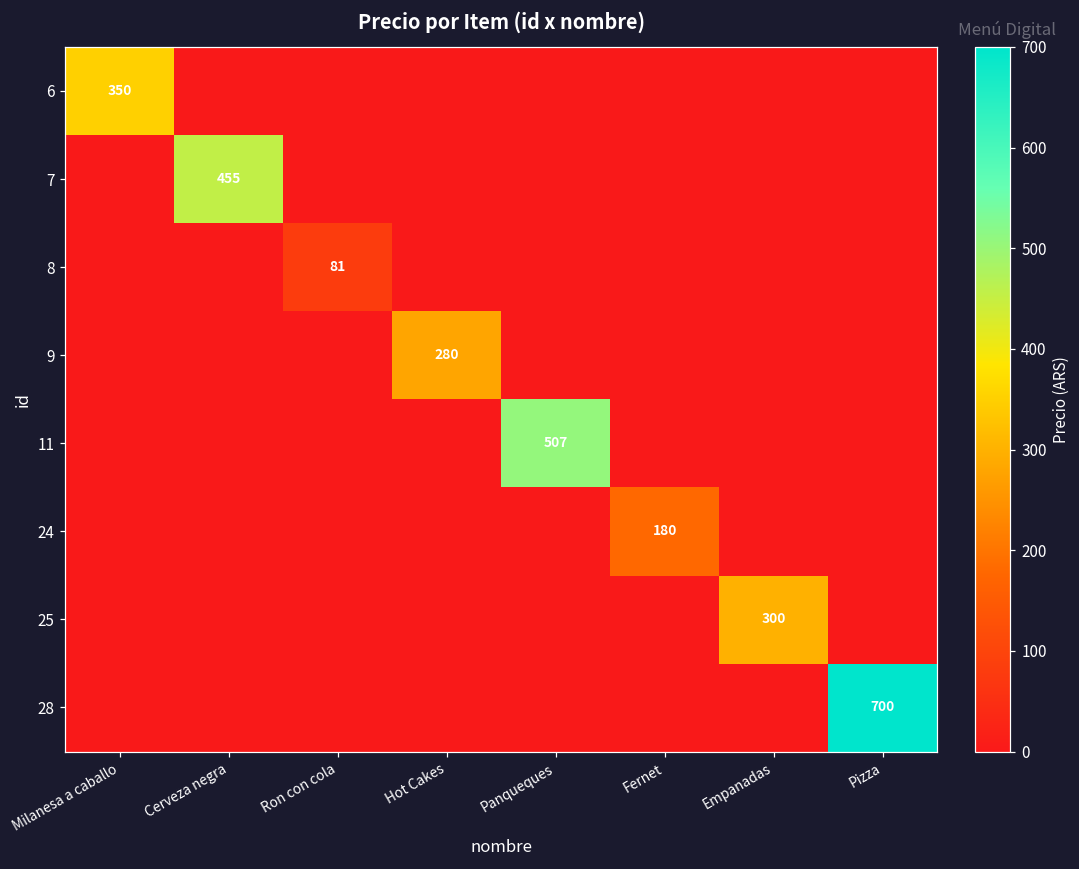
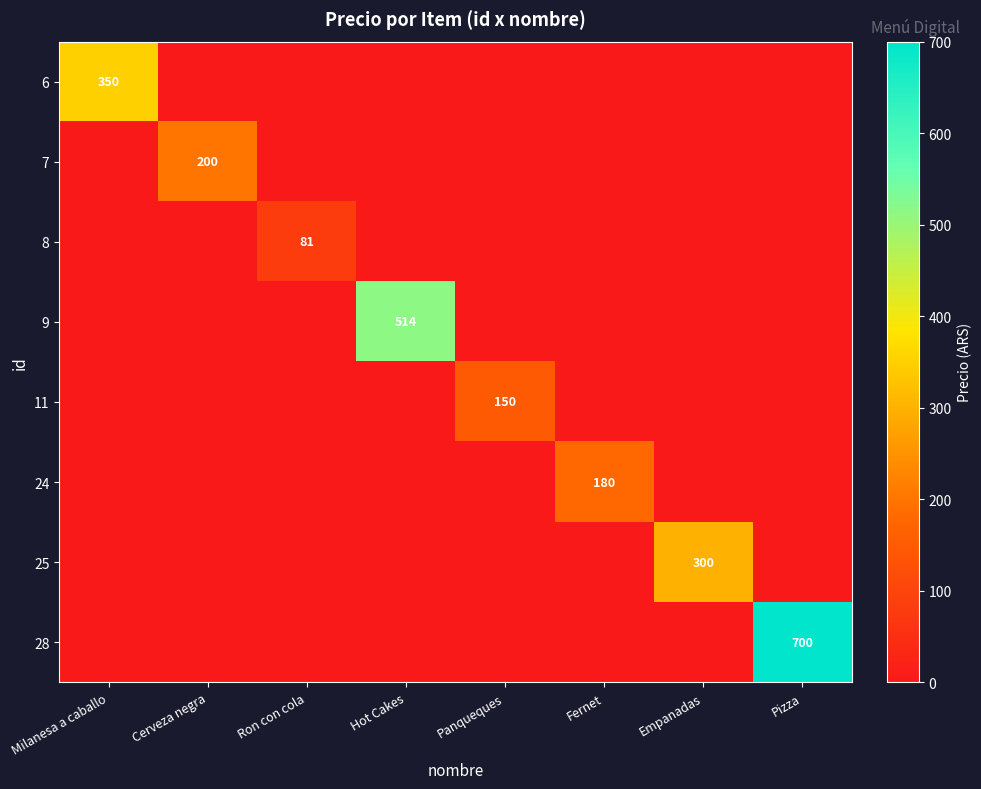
7, Cerveza negra: 455 -> 200
9, Hot Cakes: 280 -> 514
11, Panqueques: 507 -> 150
